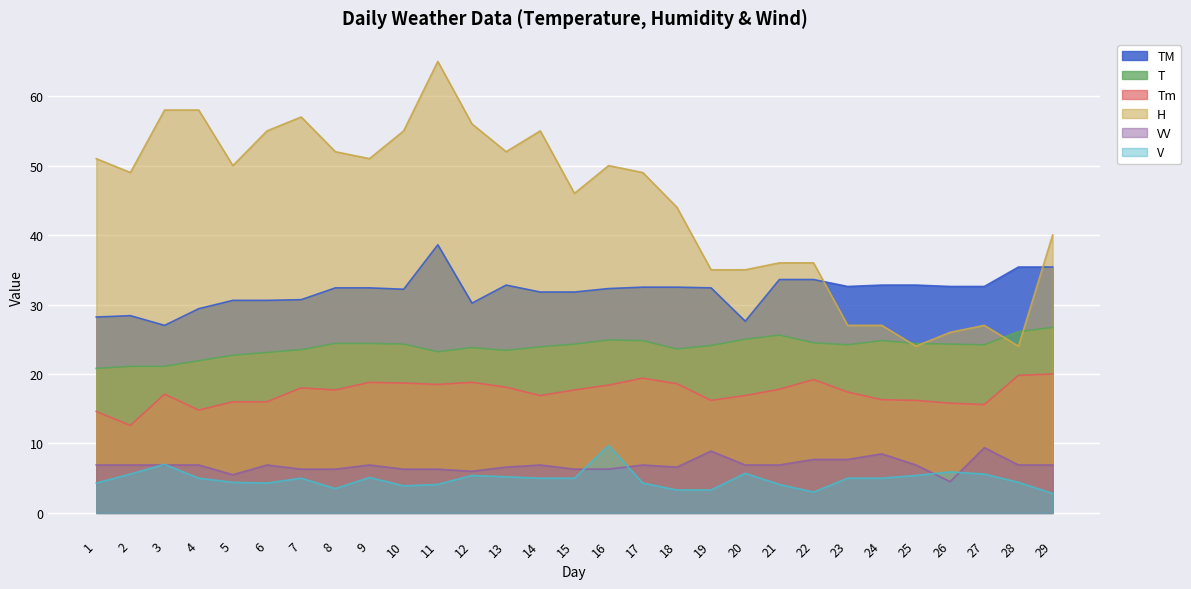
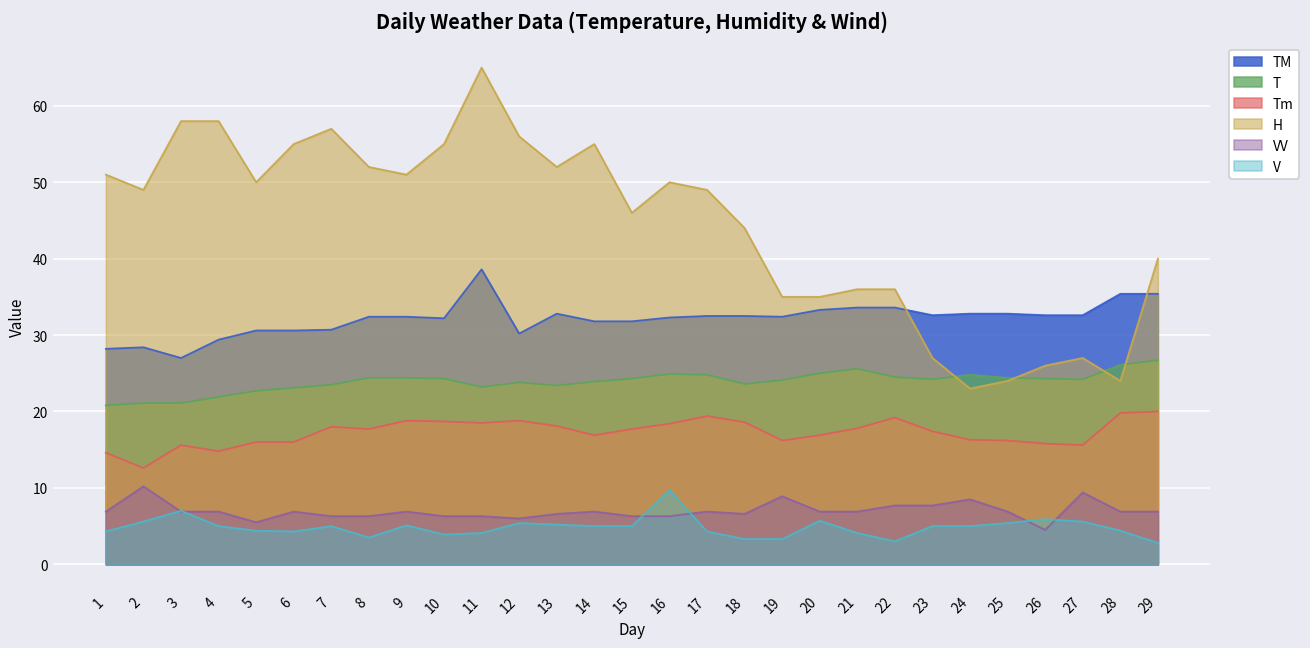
VV, 2: 7 -> 10
Tm, 3: 17 -> 16
TM, 20: 28 -> 33
H, 24: 27 -> 23
